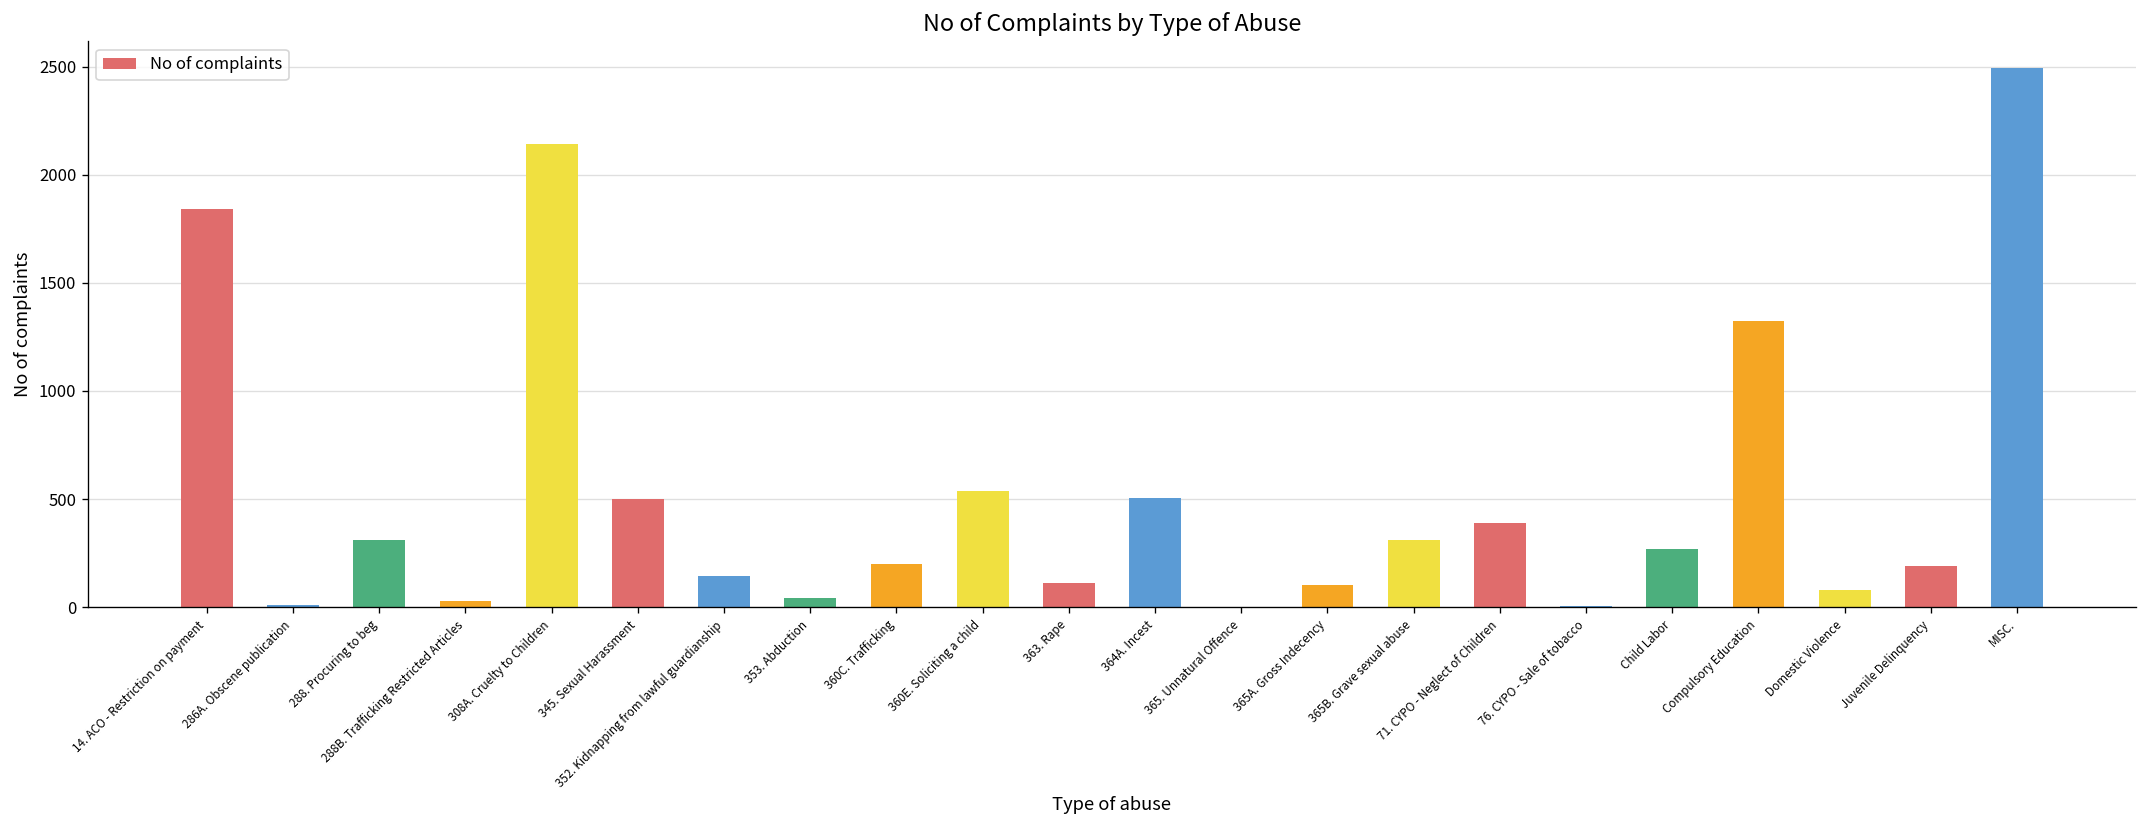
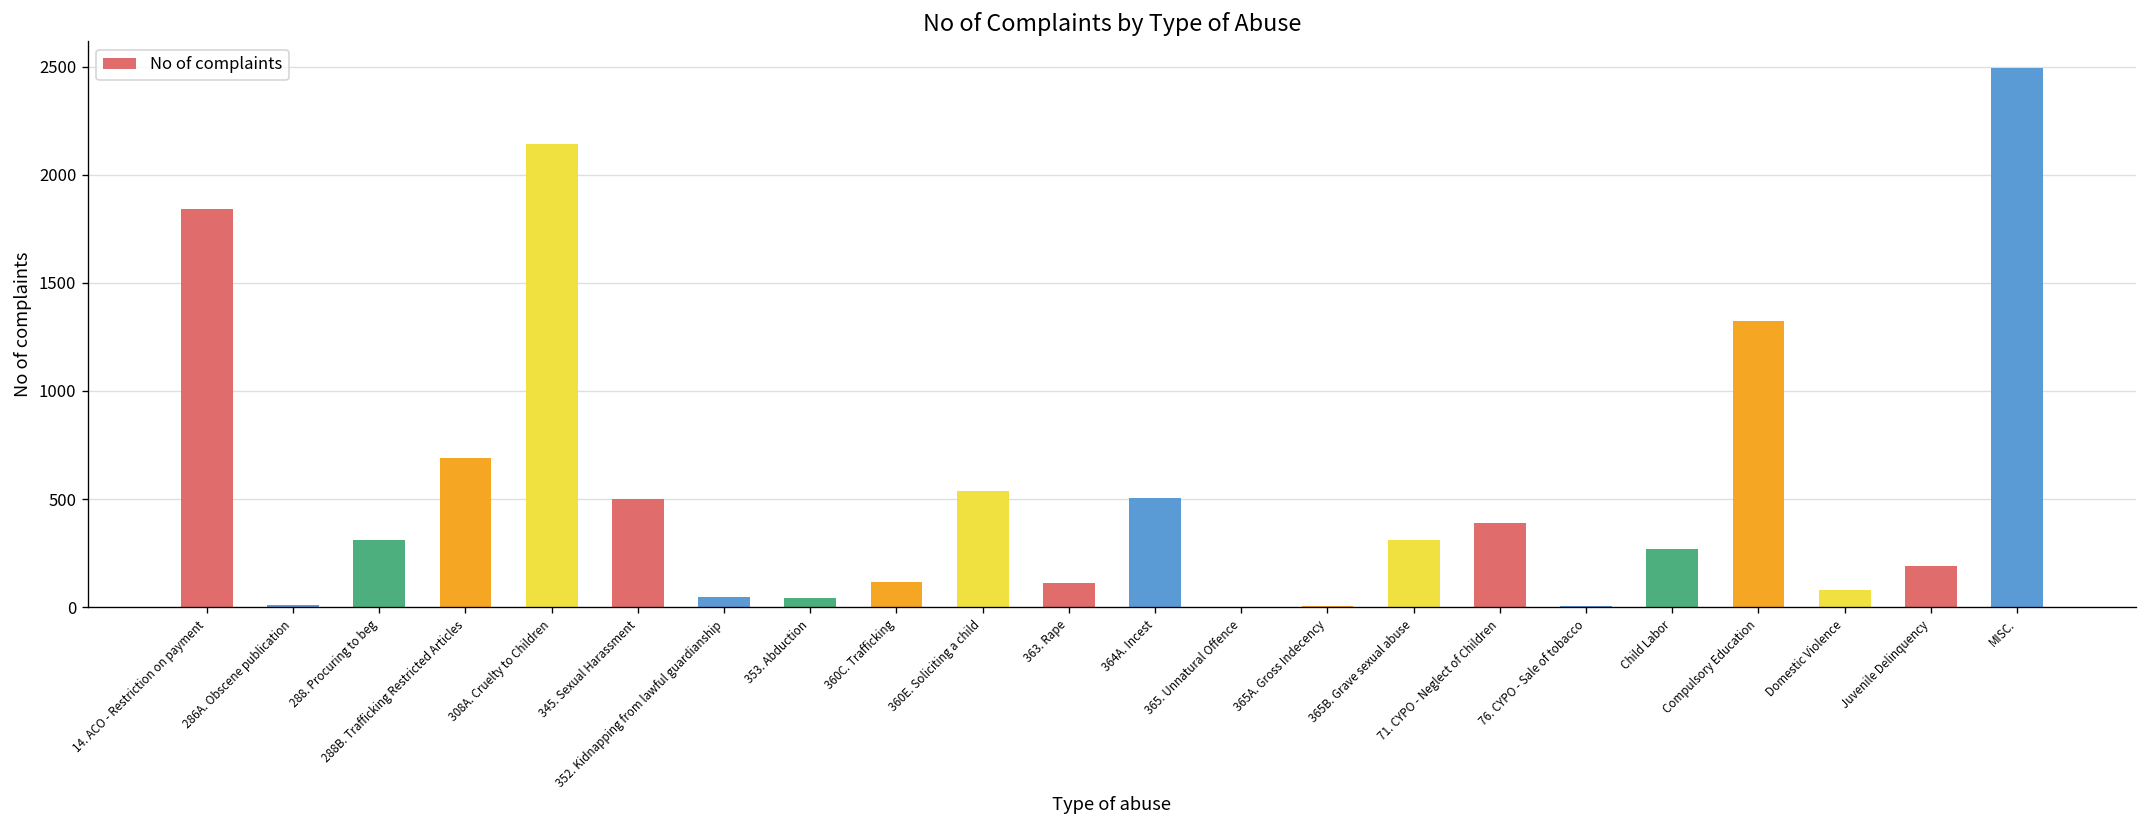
288B. Trafficking Restricted Articles: 30 -> 690
352. Kidnapping from lawful guardianship: 150 -> 50
360C. Trafficking: 200 -> 120
365A. Gross Indecency: 100 -> 10
